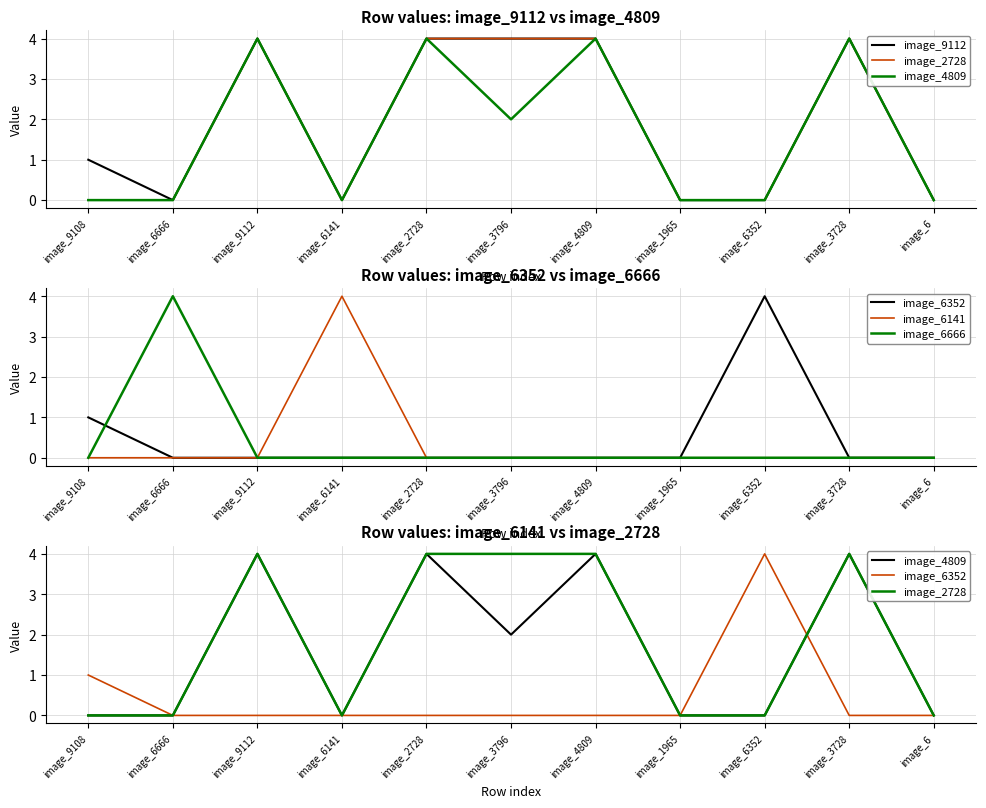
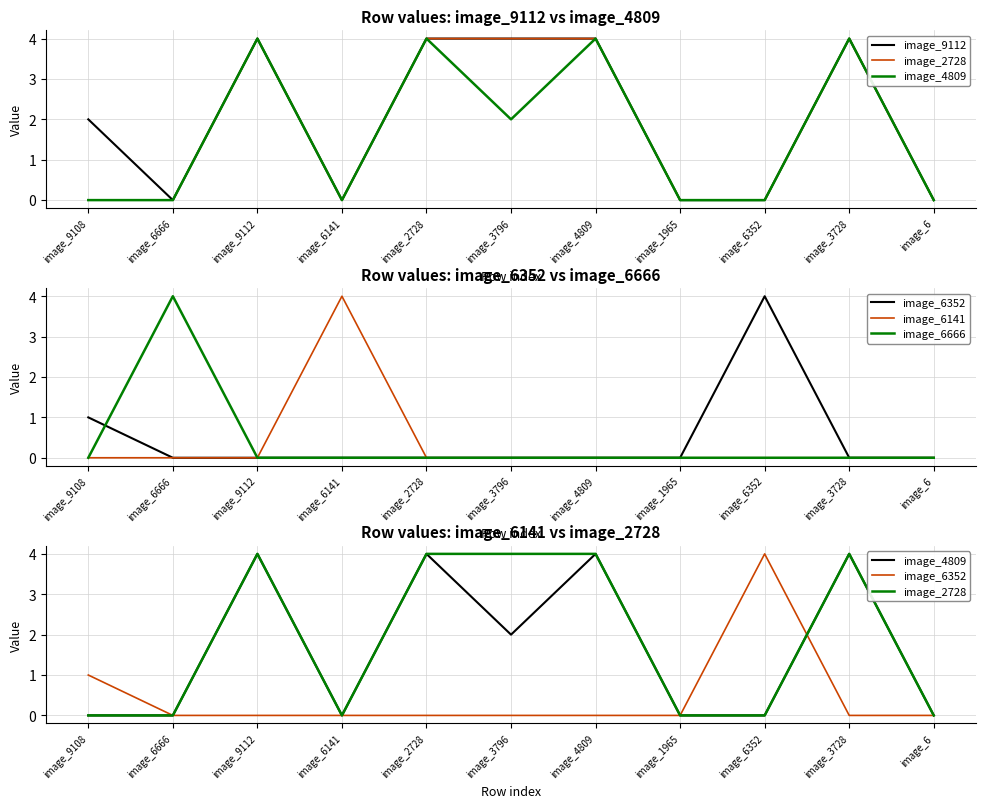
Row values: image_9112 vs image_4809, image_9112, image_9108: 1 -> 2
